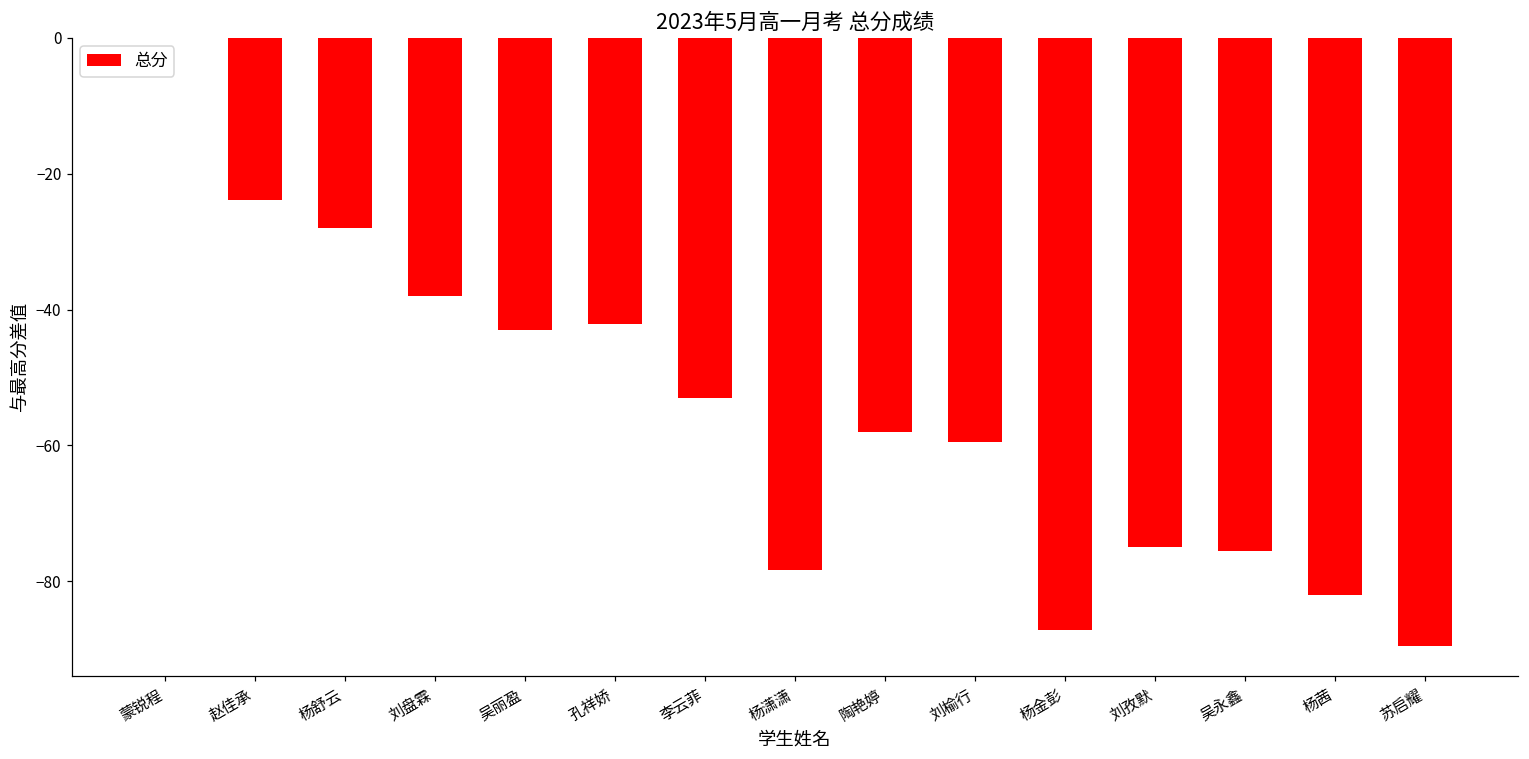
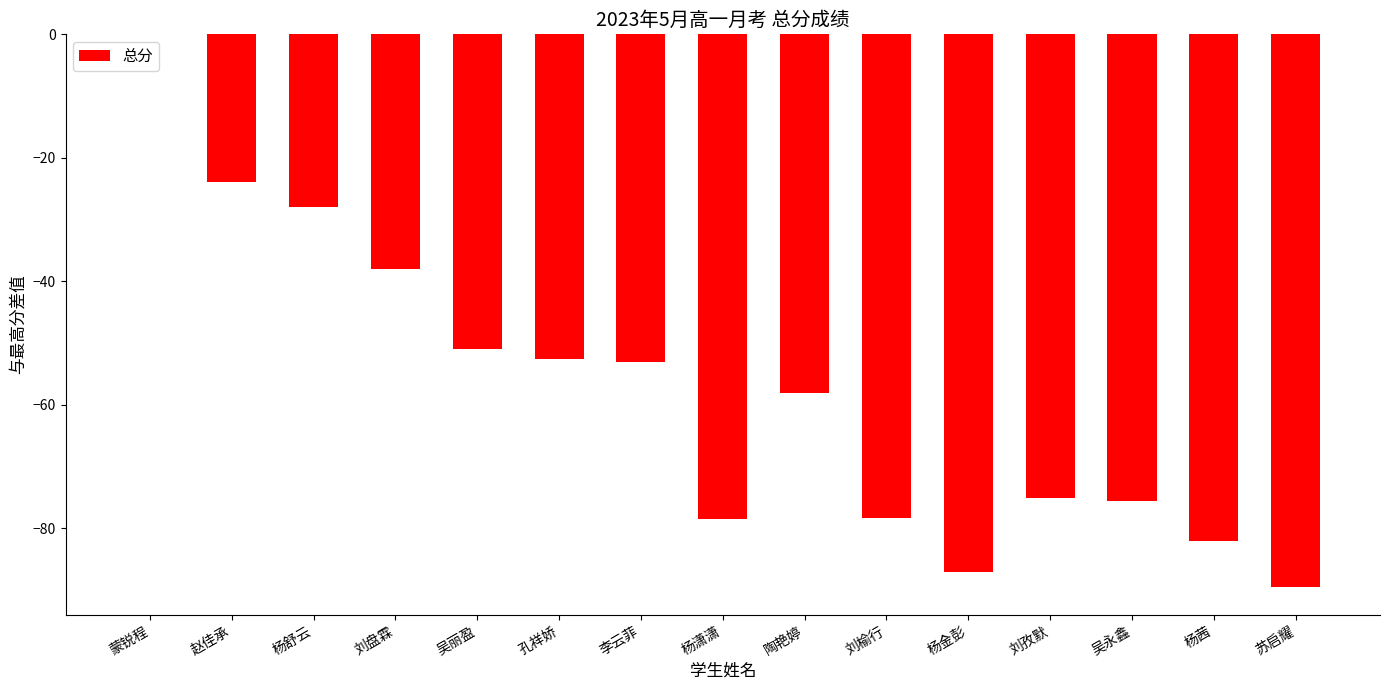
吴丽盈: -43 -> -51
孔祥娇: -42 -> -53
刘榆行: -60 -> -78
